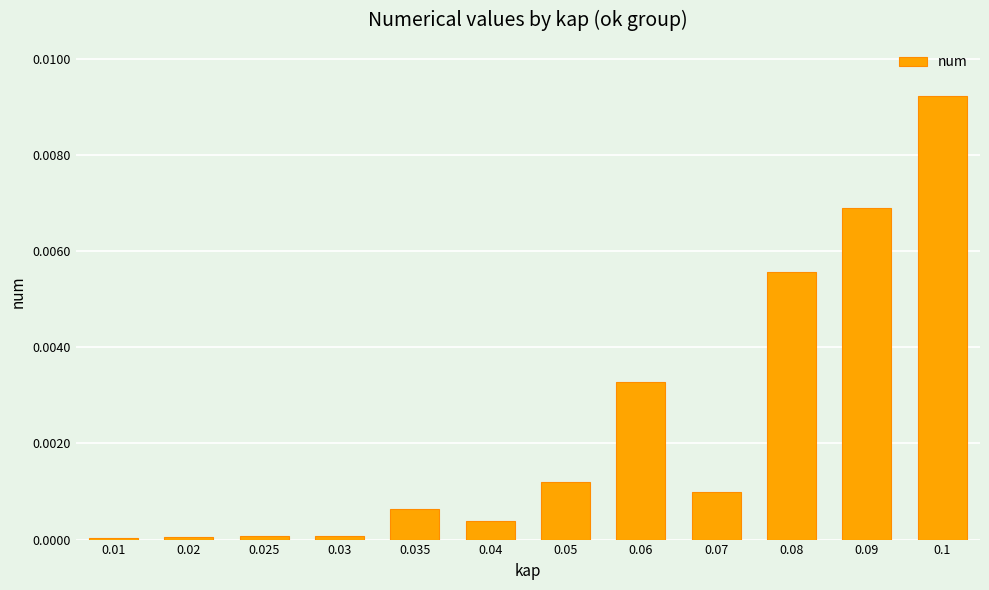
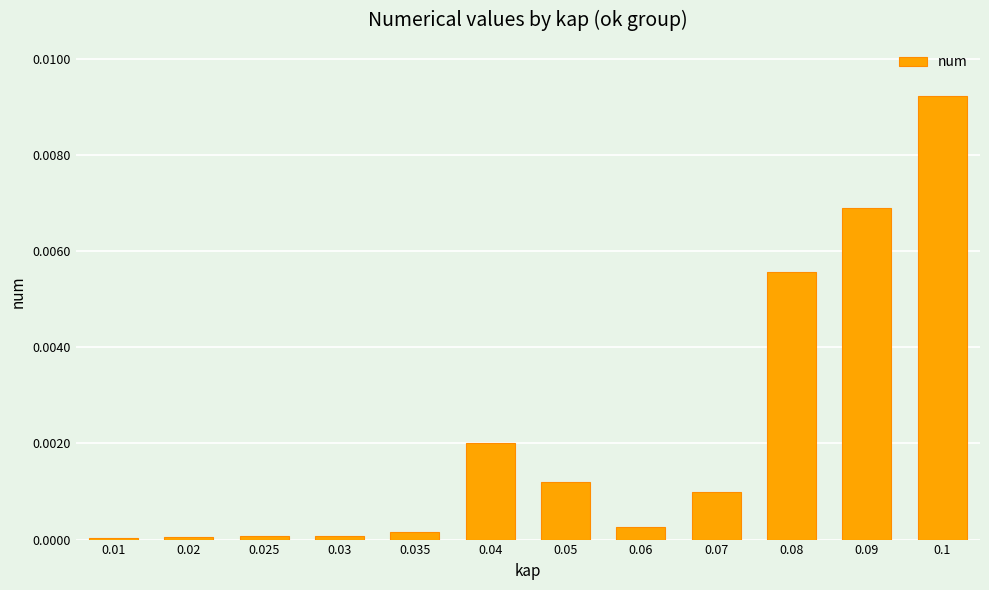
0.035: 0.0006 -> 0.0002
0.04: 0.0004 -> 0.0020
0.06: 0.0033 -> 0.0003
